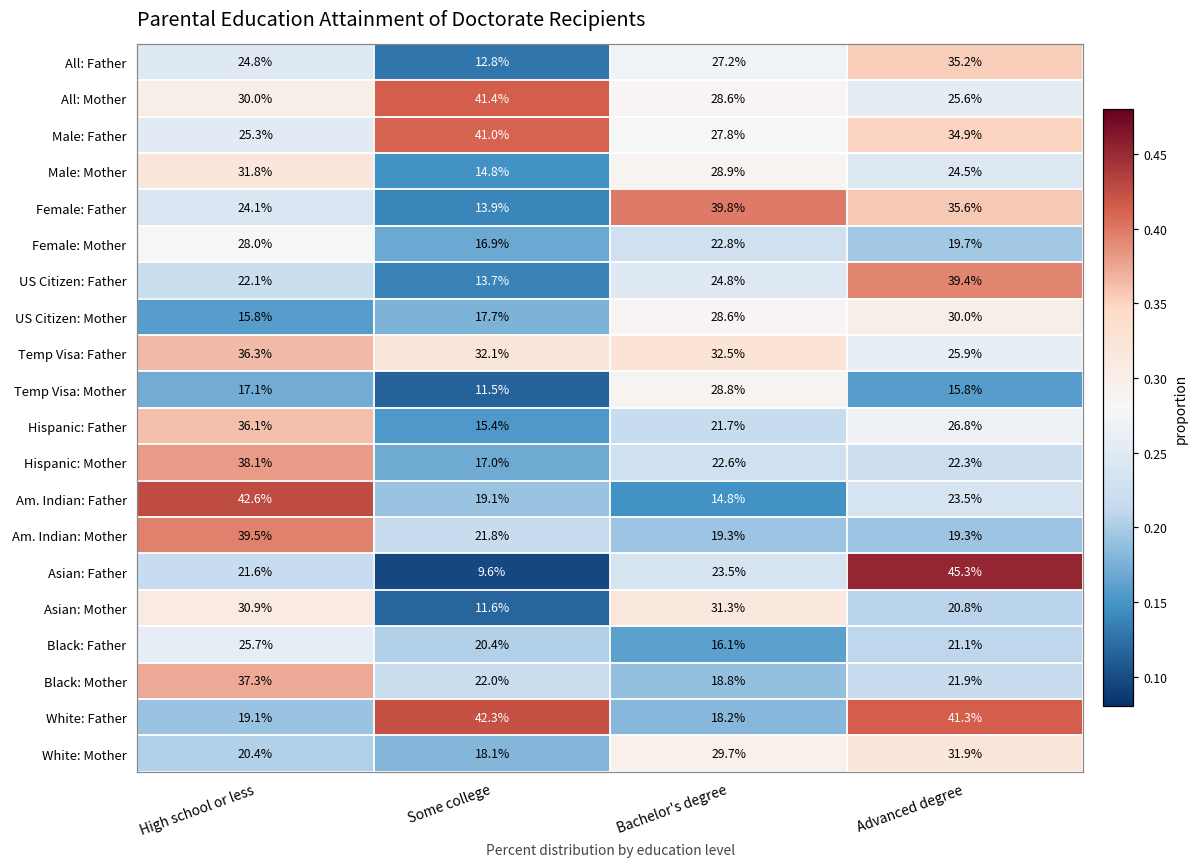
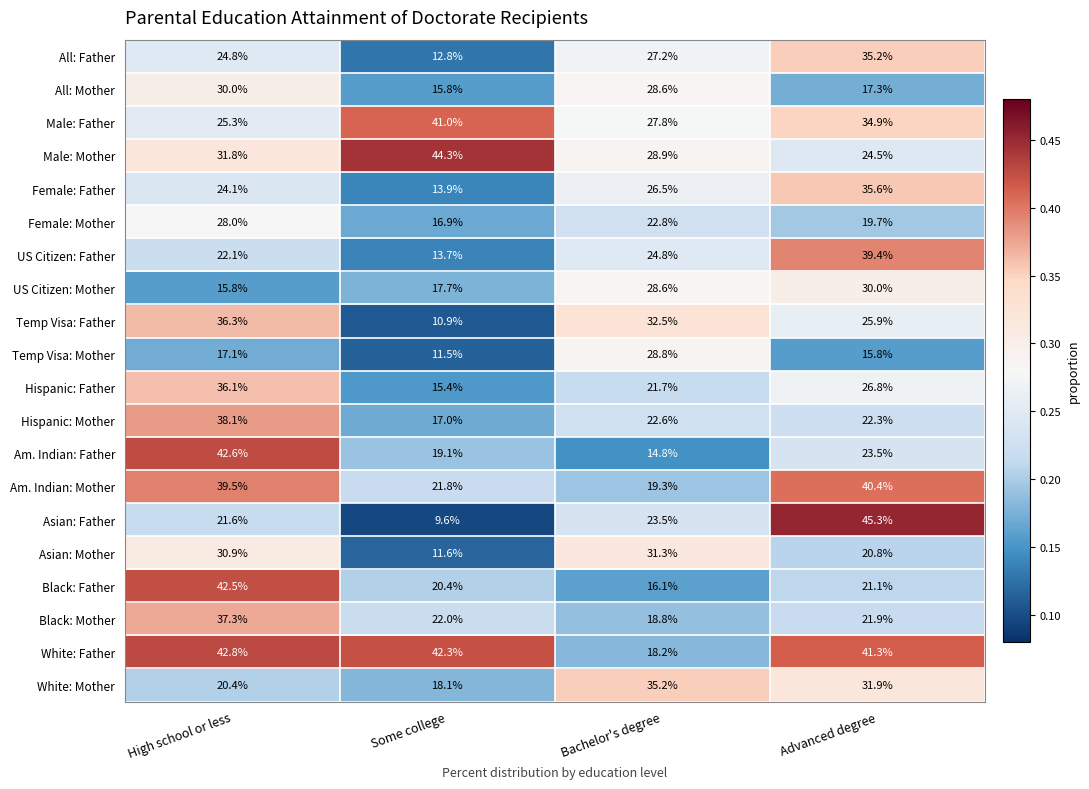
All: Mother, Some college: 41.4% -> 15.8%
All: Mother, Advanced degree: 25.6% -> 17.3%
Male: Mother, Some college: 14.8% -> 44.3%
Female: Father, Bachelor's degree: 39.8% -> 26.5%
Temp Visa: Father, Some college: 32.1% -> 10.9%
Am. Indian: Mother, Advanced degree: 19.3% -> 40.4%
Black: Father, High school or less: 25.7% -> 42.5%
White: Father, High school or less: 19.1% -> 42.8%
White: Mother, Bachelor's degree: 29.7% -> 35.2%
